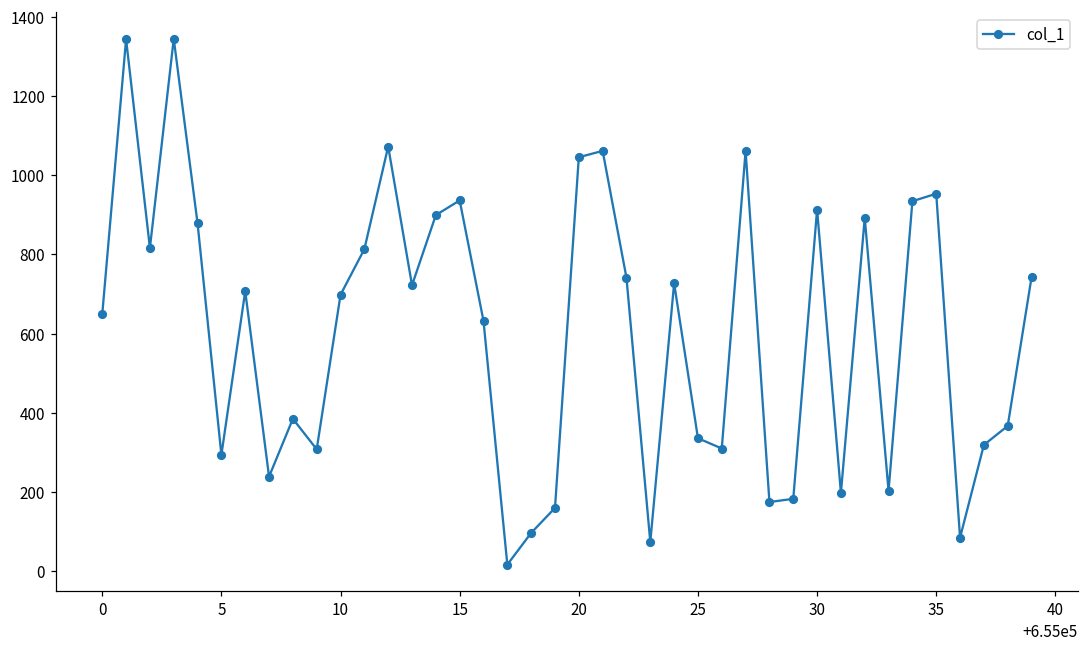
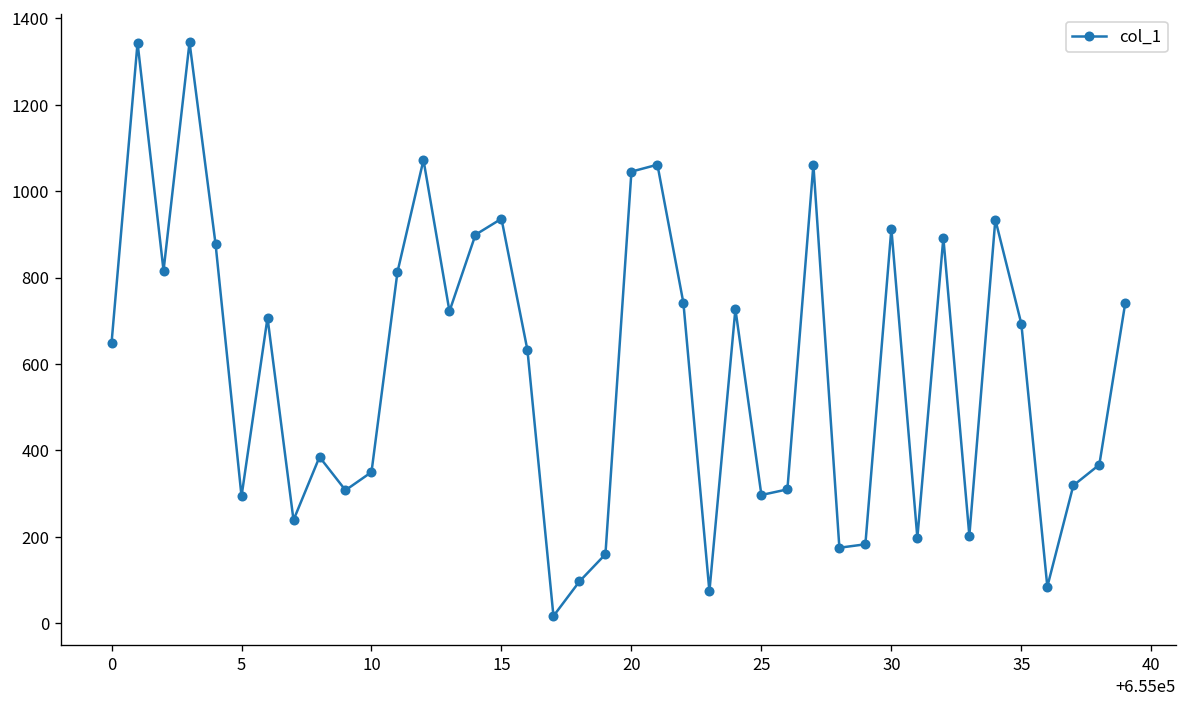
10: 700 -> 350
25: 340 -> 300
35: 950 -> 690
